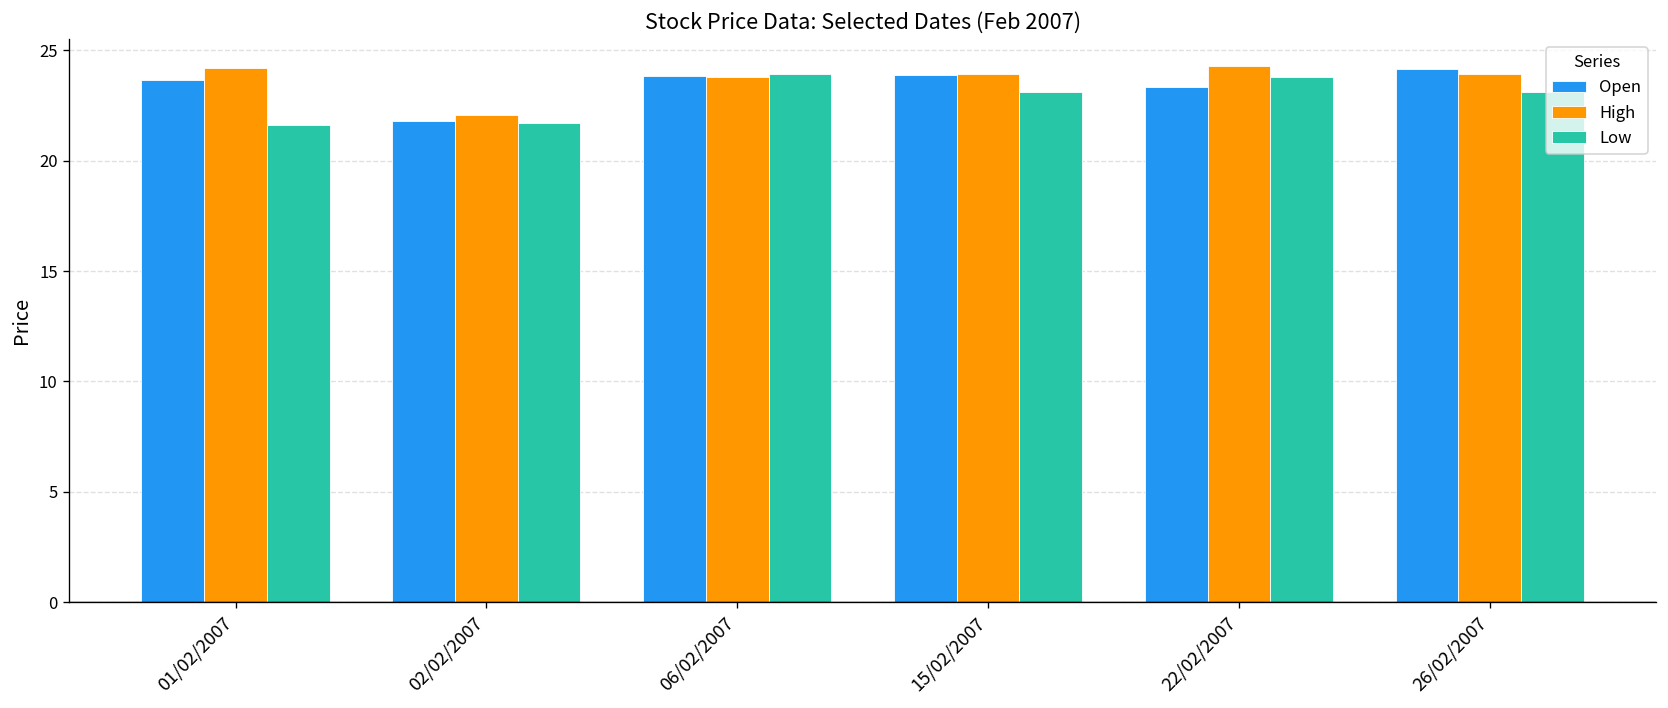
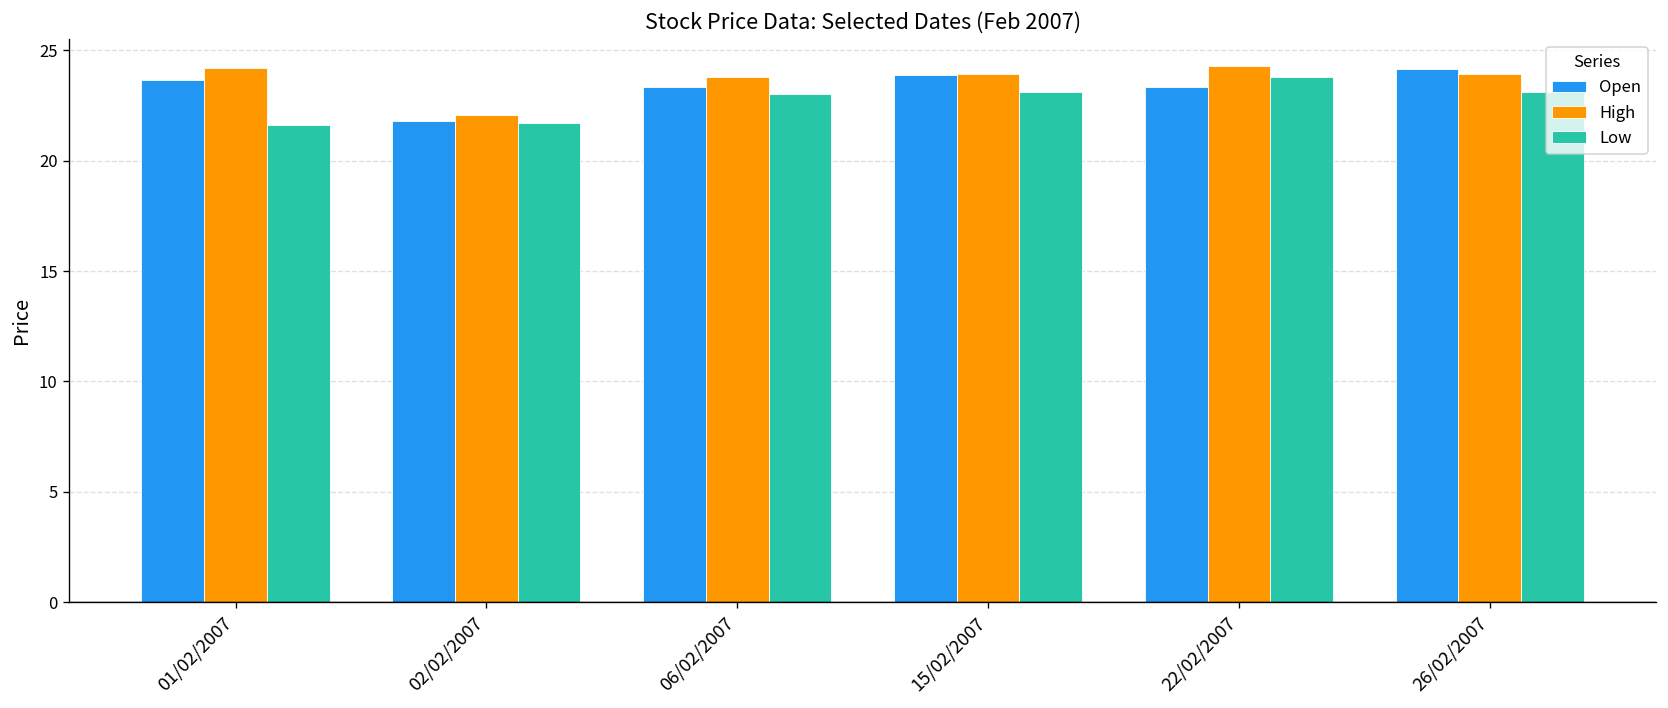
Open, 06/02/2007: 23.9 -> 23.3
Low, 06/02/2007: 23.9 -> 23.0
